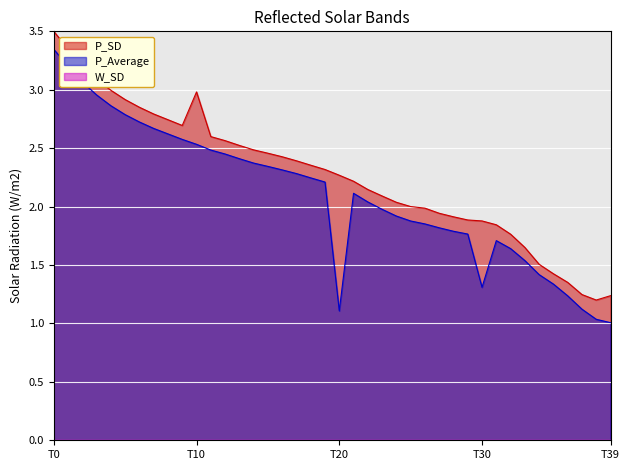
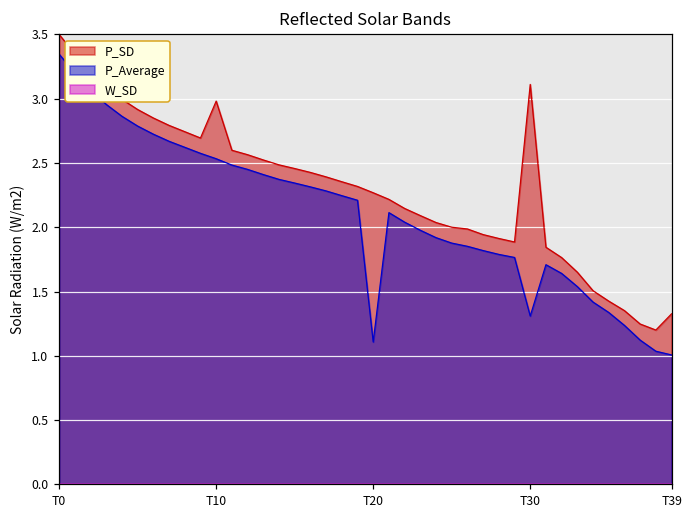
P_SD, T30: 1.88 -> 3.11
P_SD, T39: 1.24 -> 1.33
